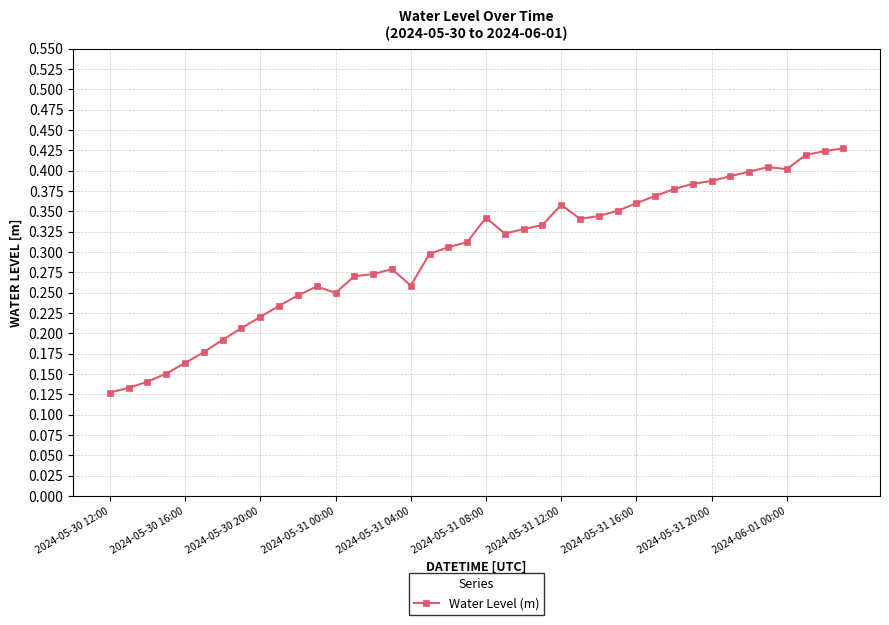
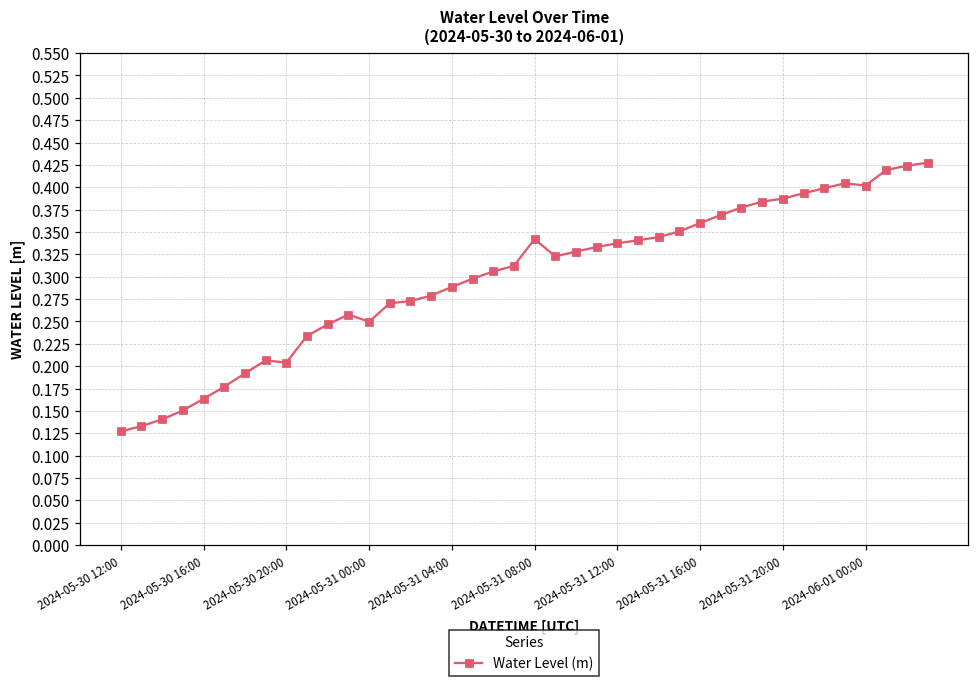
2024-05-30 20:00: 0.22 -> 0.20
2024-05-31 04:00: 0.26 -> 0.29
2024-05-31 12:00: 0.36 -> 0.34
